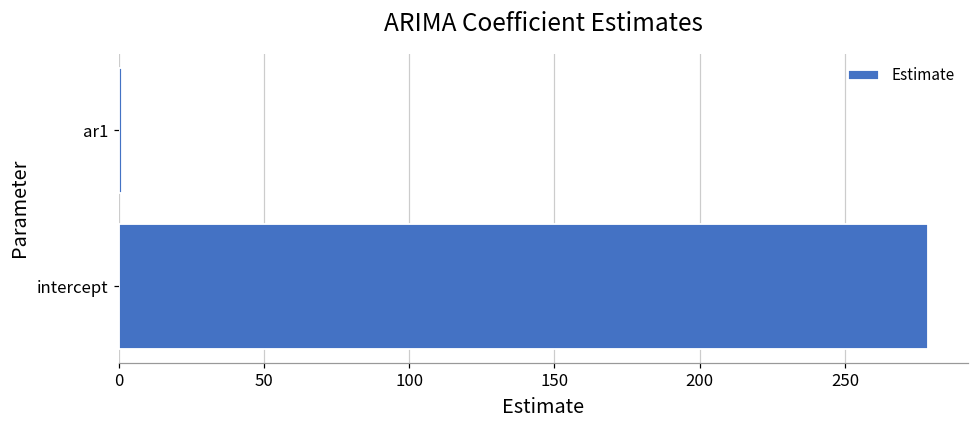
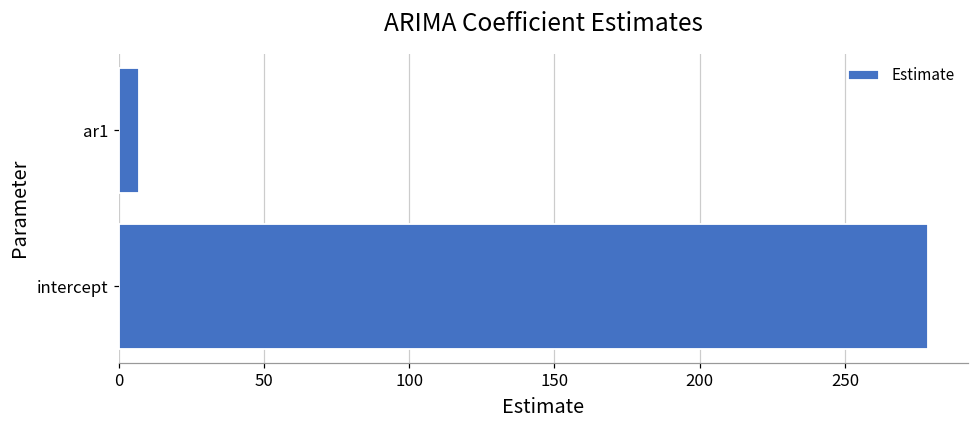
ar1: 1 -> 7
